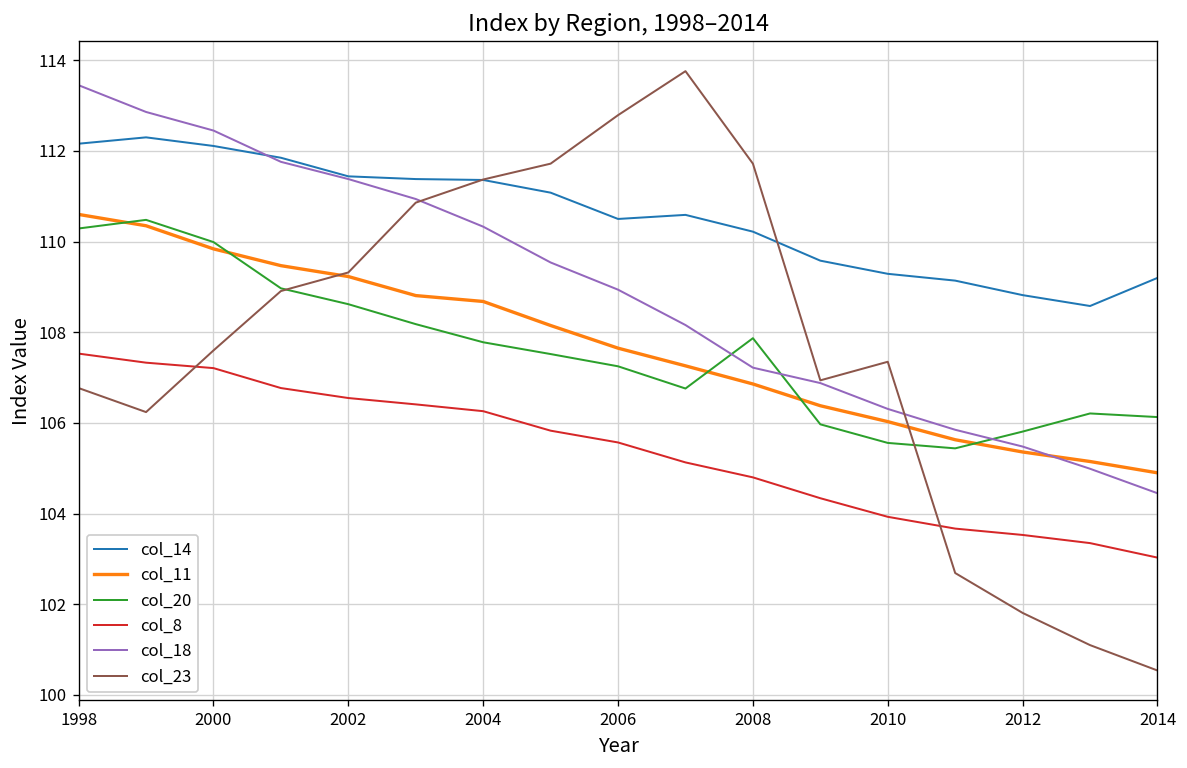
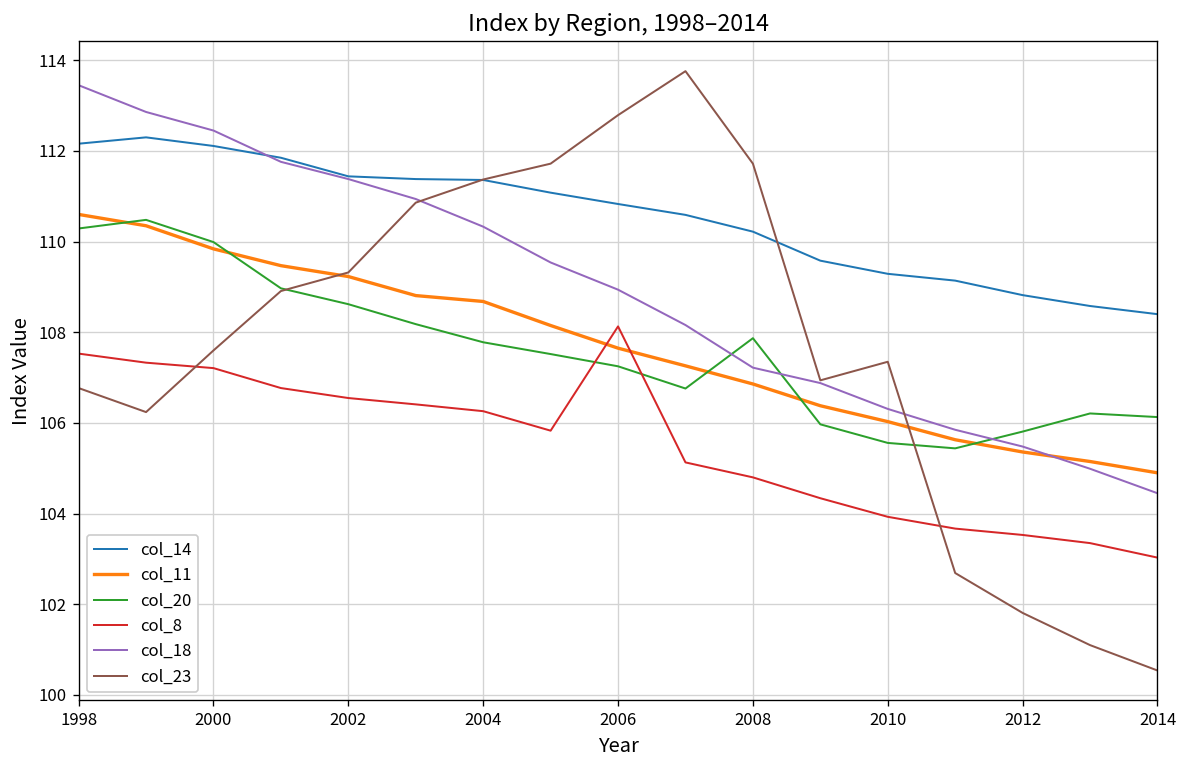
col_14, 2006: 110.5 -> 110.8
col_8, 2006: 105.6 -> 108.1
col_14, 2014: 109.2 -> 108.4
